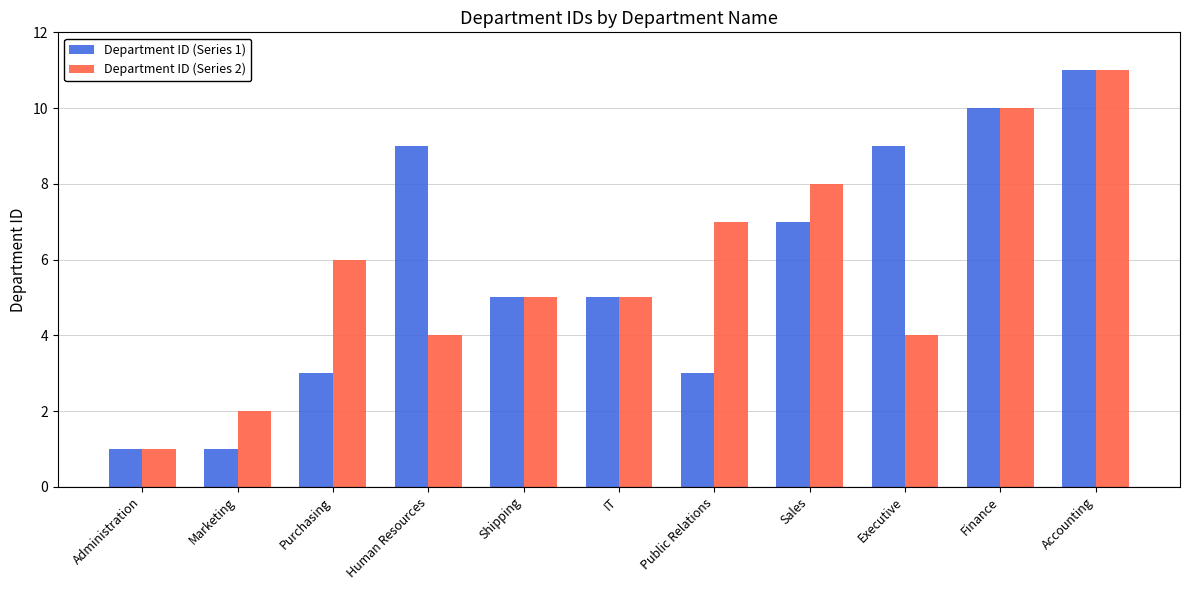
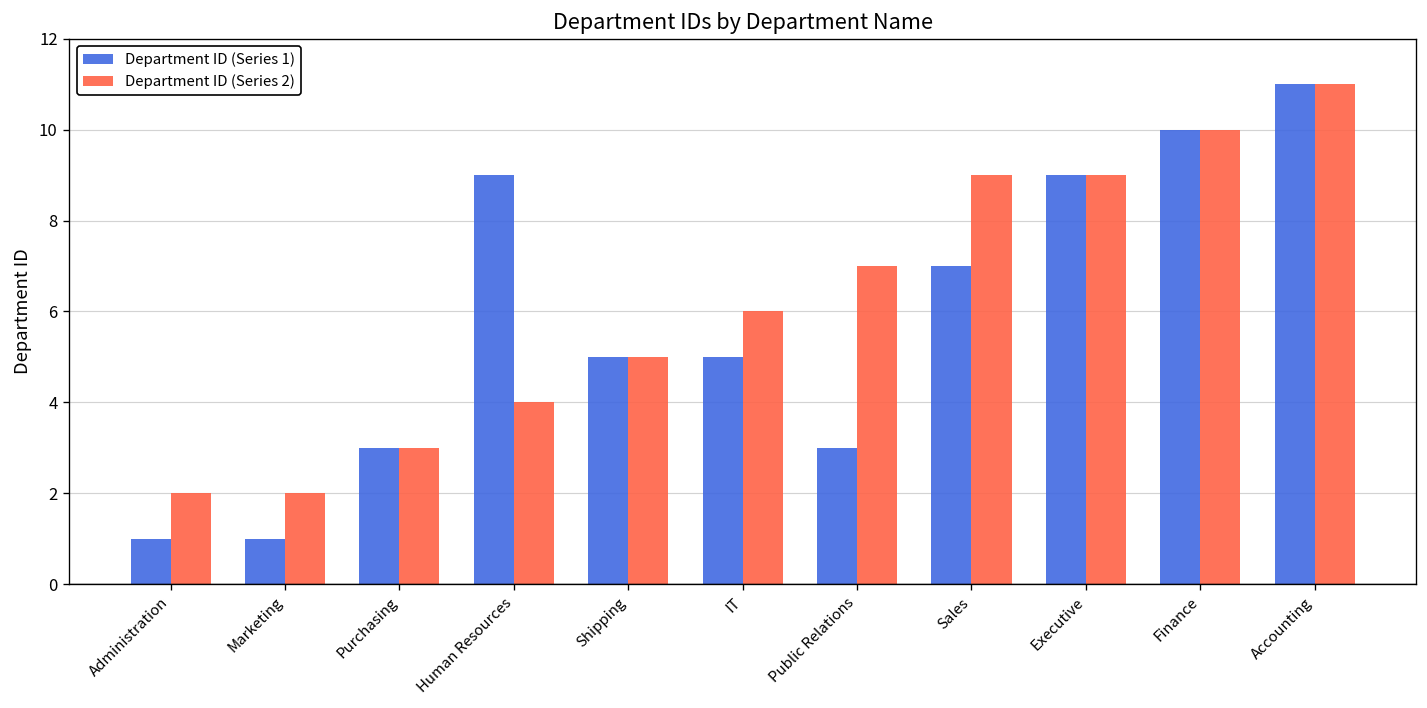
Department ID (Series 2), Administration: 1 -> 2
Department ID (Series 2), Purchasing: 6 -> 3
Department ID (Series 2), IT: 5 -> 6
Department ID (Series 2), Sales: 8 -> 9
Department ID (Series 2), Executive: 4 -> 9
